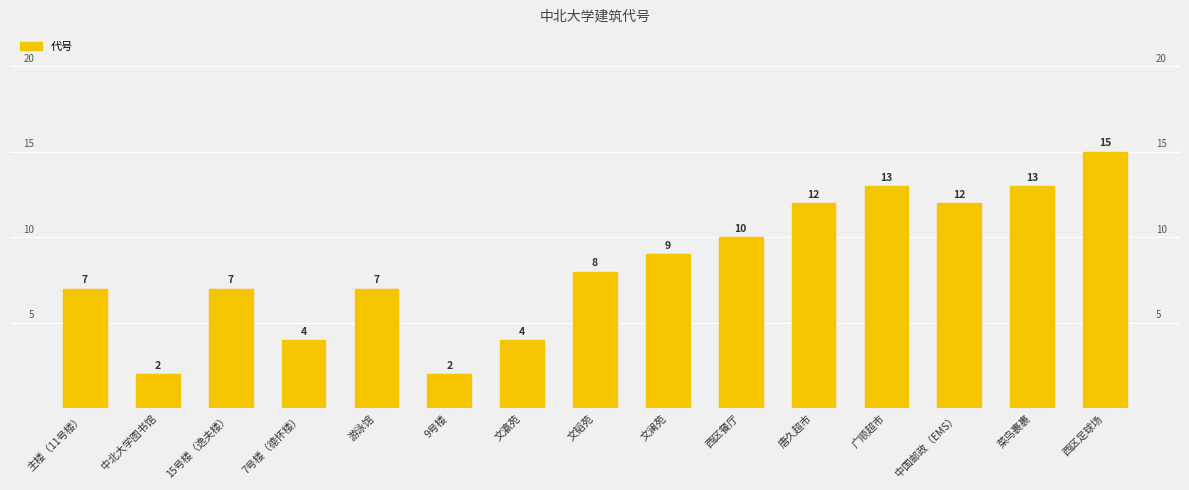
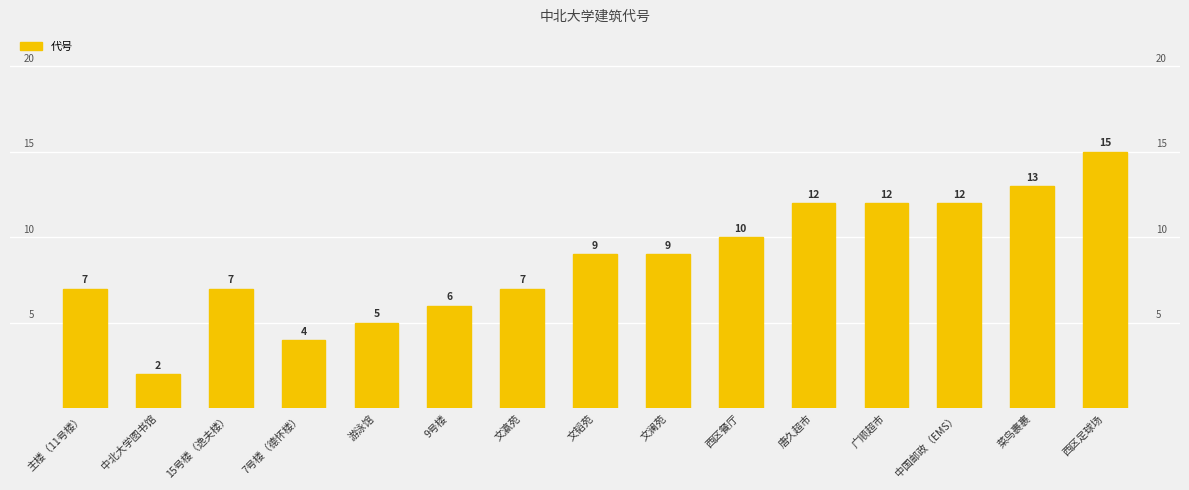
游泳馆: 7 -> 5
9号楼: 2 -> 6
文瀛苑: 4 -> 7
文韬苑: 8 -> 9
广顺超市: 13 -> 12
